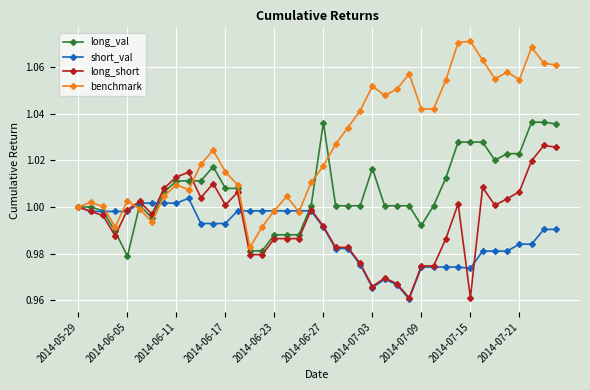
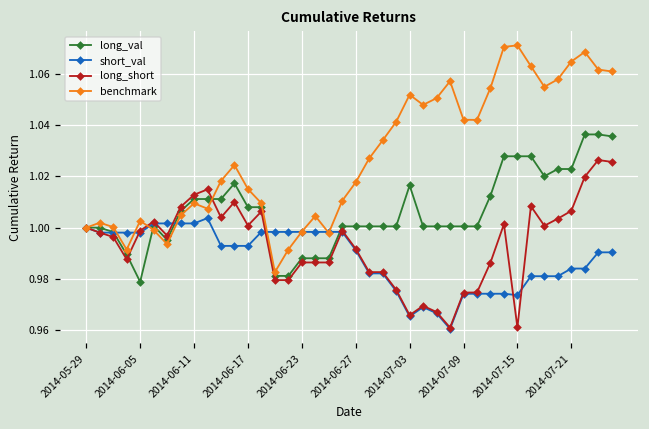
long_val, 2014-06-27: 1.036 -> 1.001
long_val, 2014-07-09: 0.992 -> 1.001
benchmark, 2014-07-21: 1.055 -> 1.065
